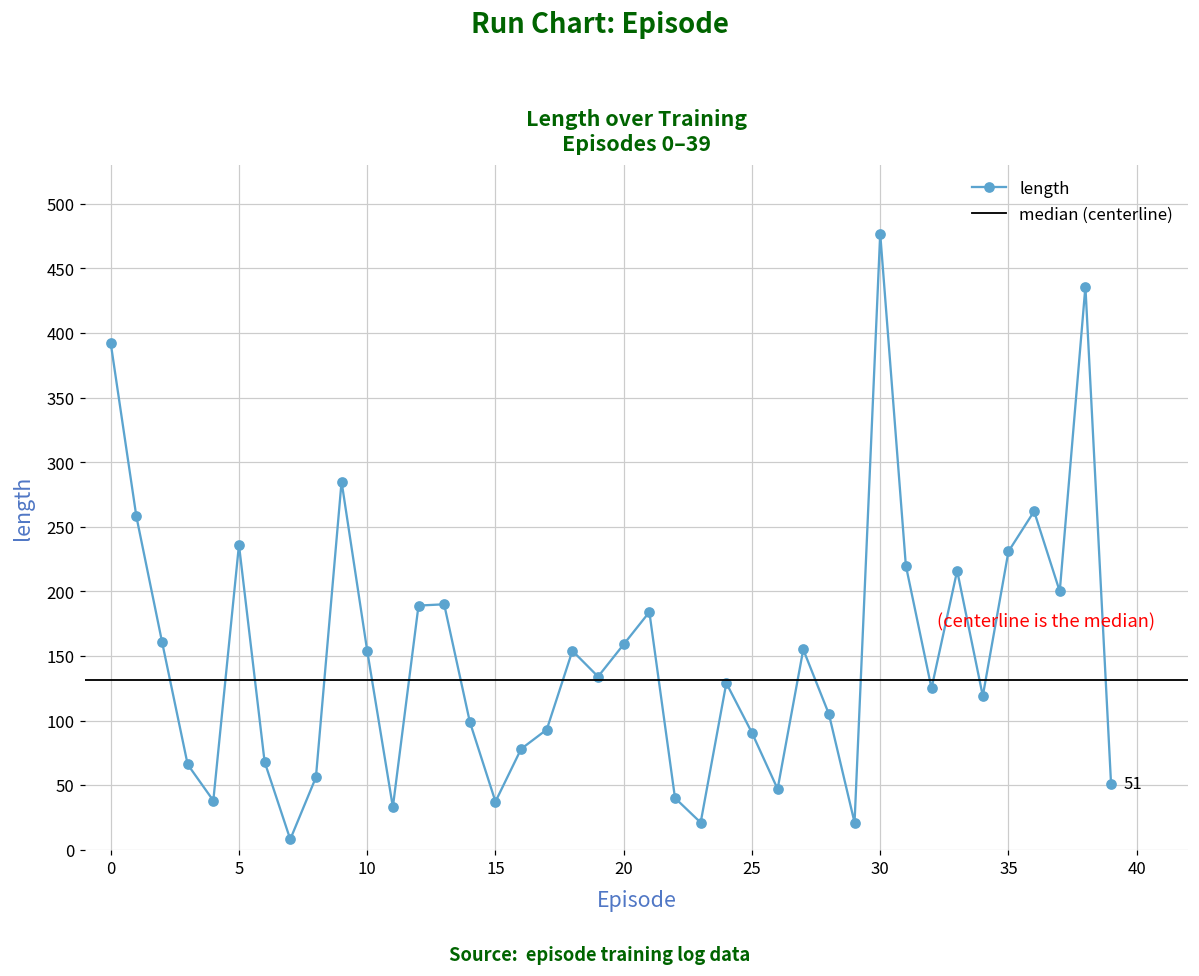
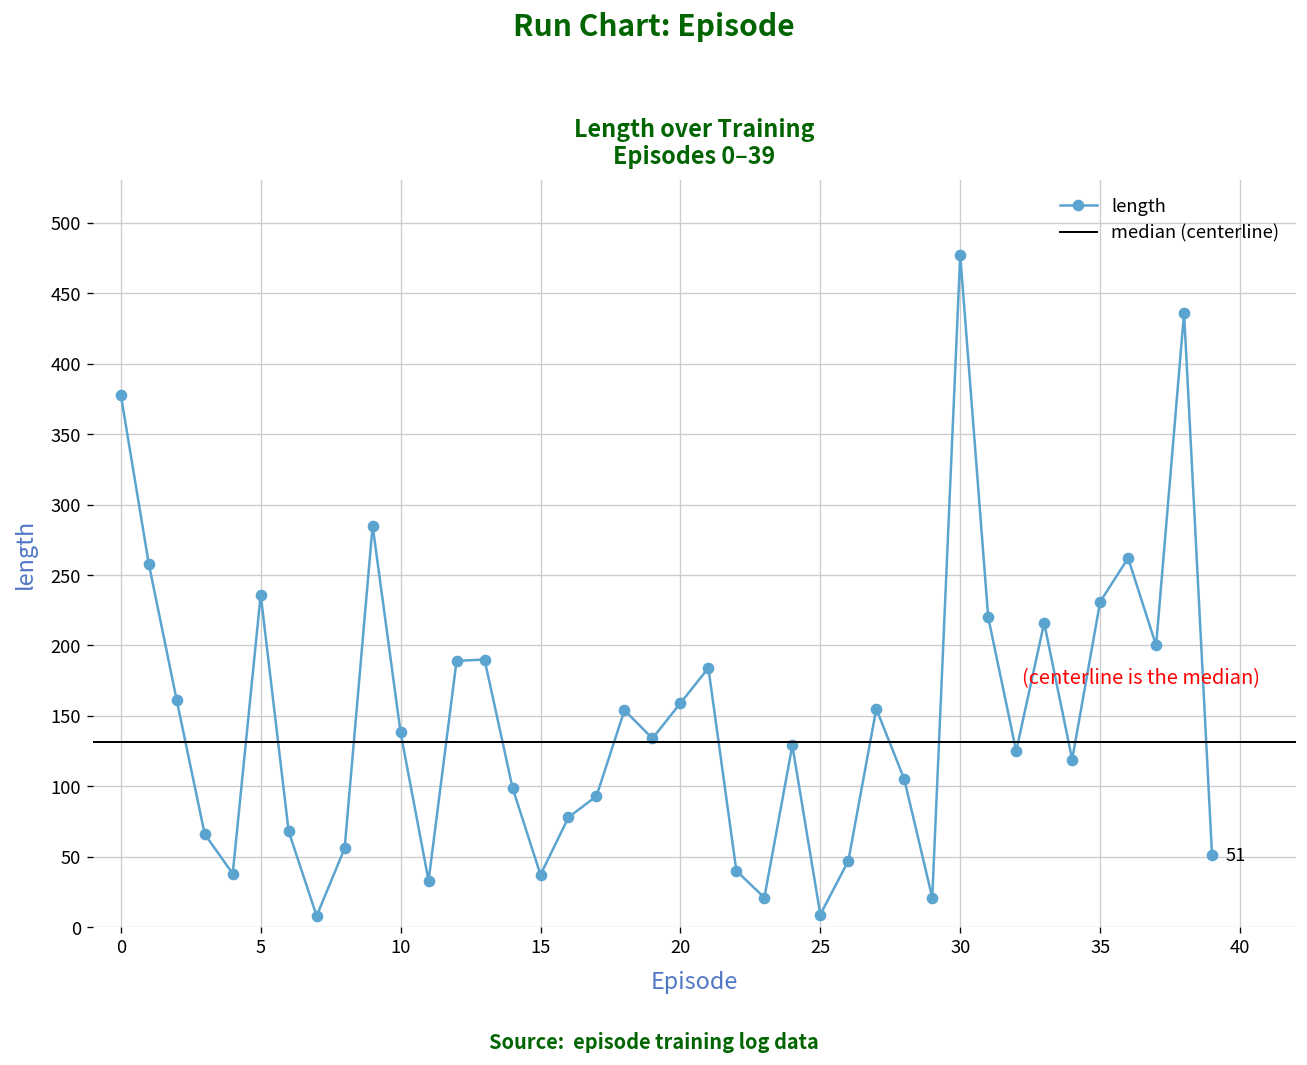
0: 392 -> 378
10: 154 -> 138
25: 91 -> 9
